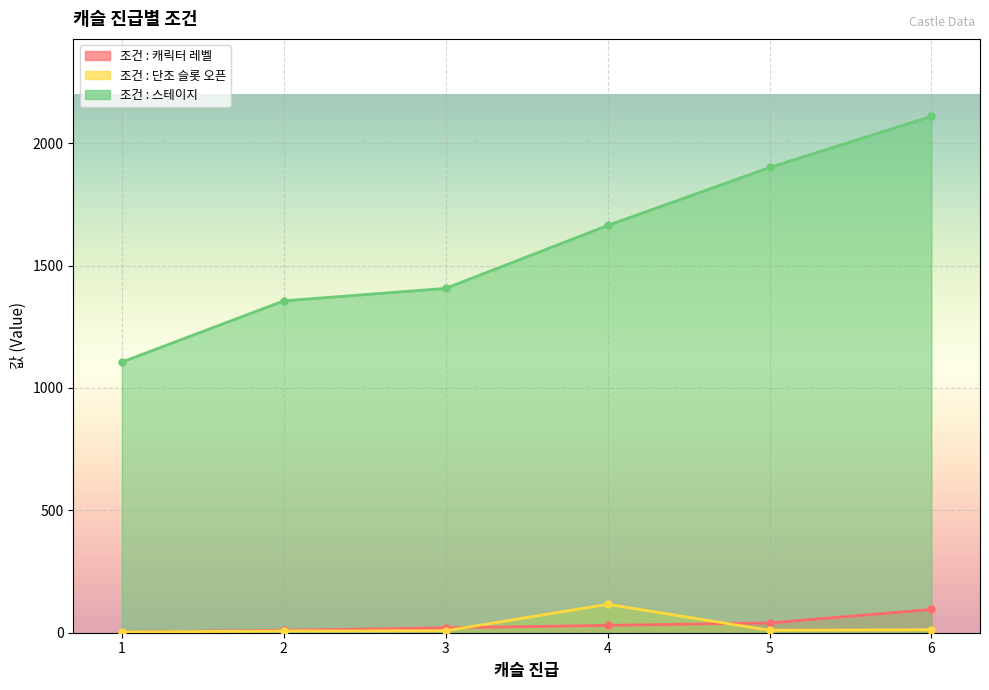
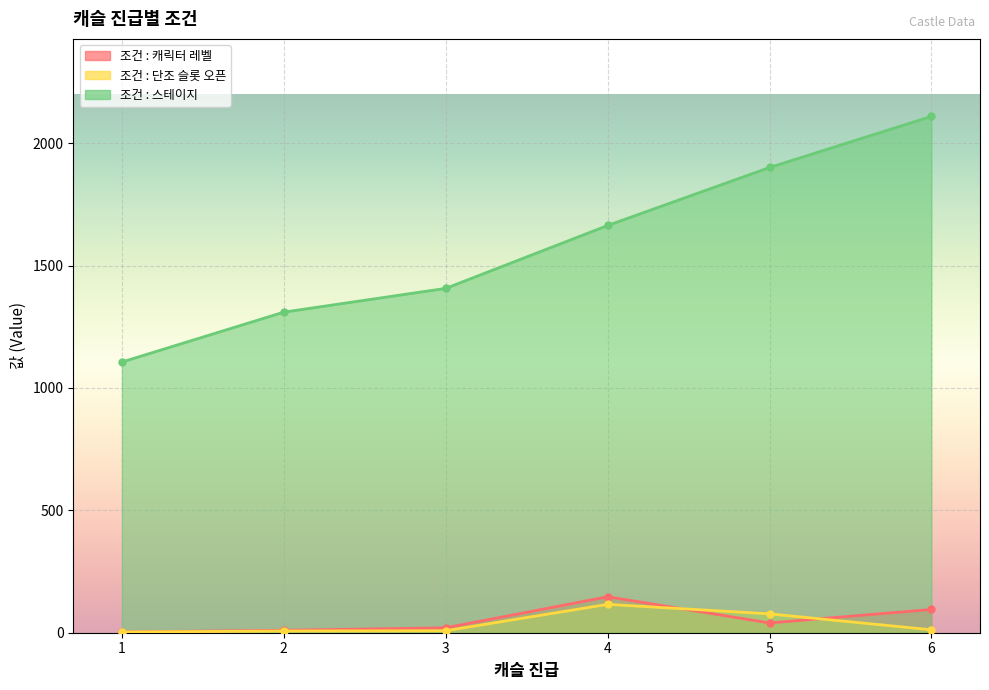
조건 : 스테이지, 2: 1360 -> 1310
조건 : 캐릭터 레벨, 4: 30 -> 150
조건 : 단조 슬롯 오픈, 5: 10 -> 80
